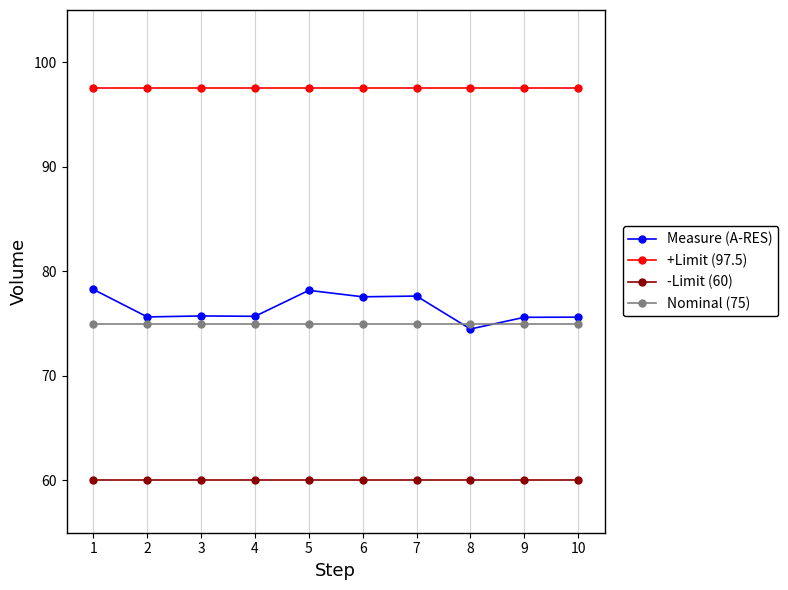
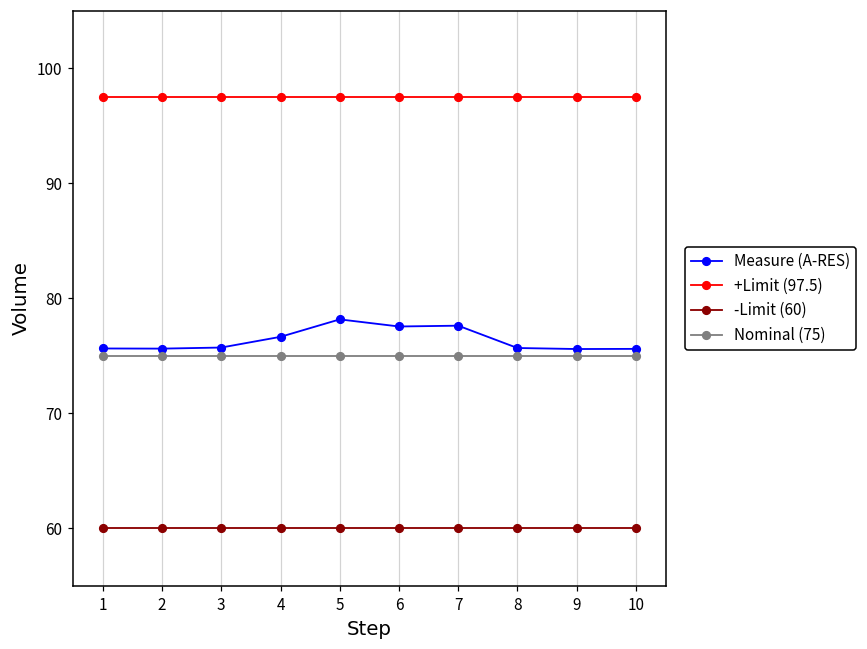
Measure (A-RES), 1: 78.3 -> 75.7
Measure (A-RES), 4: 75.7 -> 76.7
Measure (A-RES), 8: 74.5 -> 75.7
